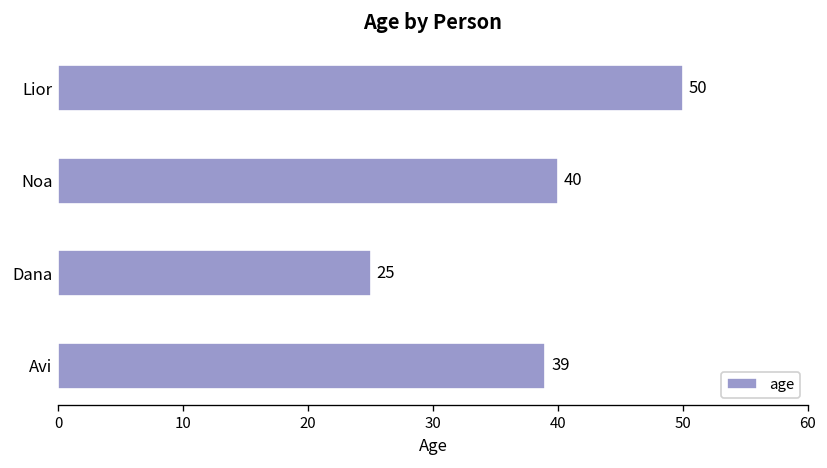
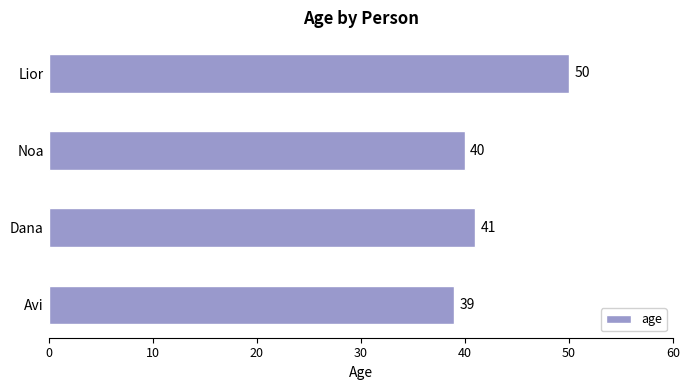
Dana: 25 -> 41
